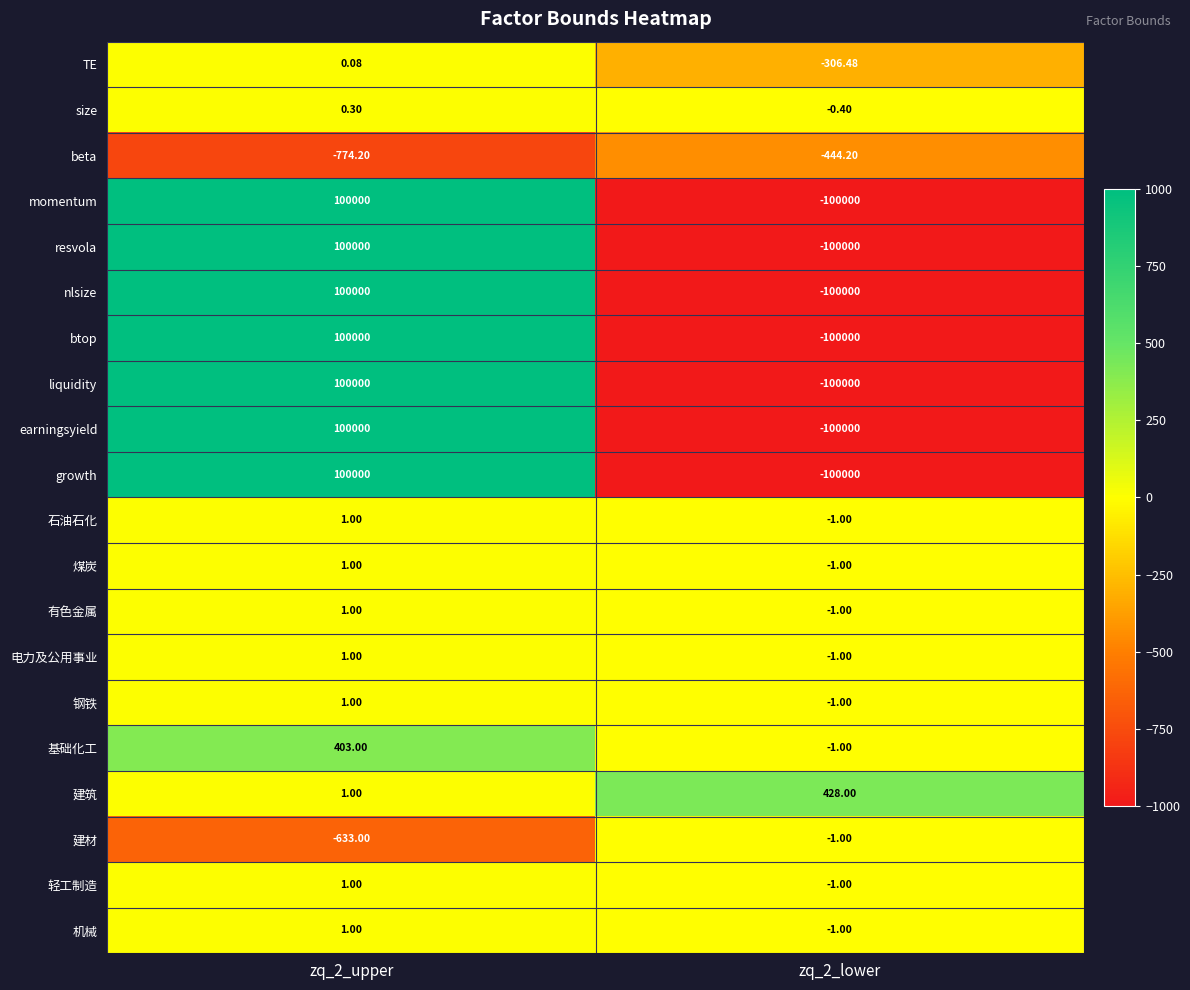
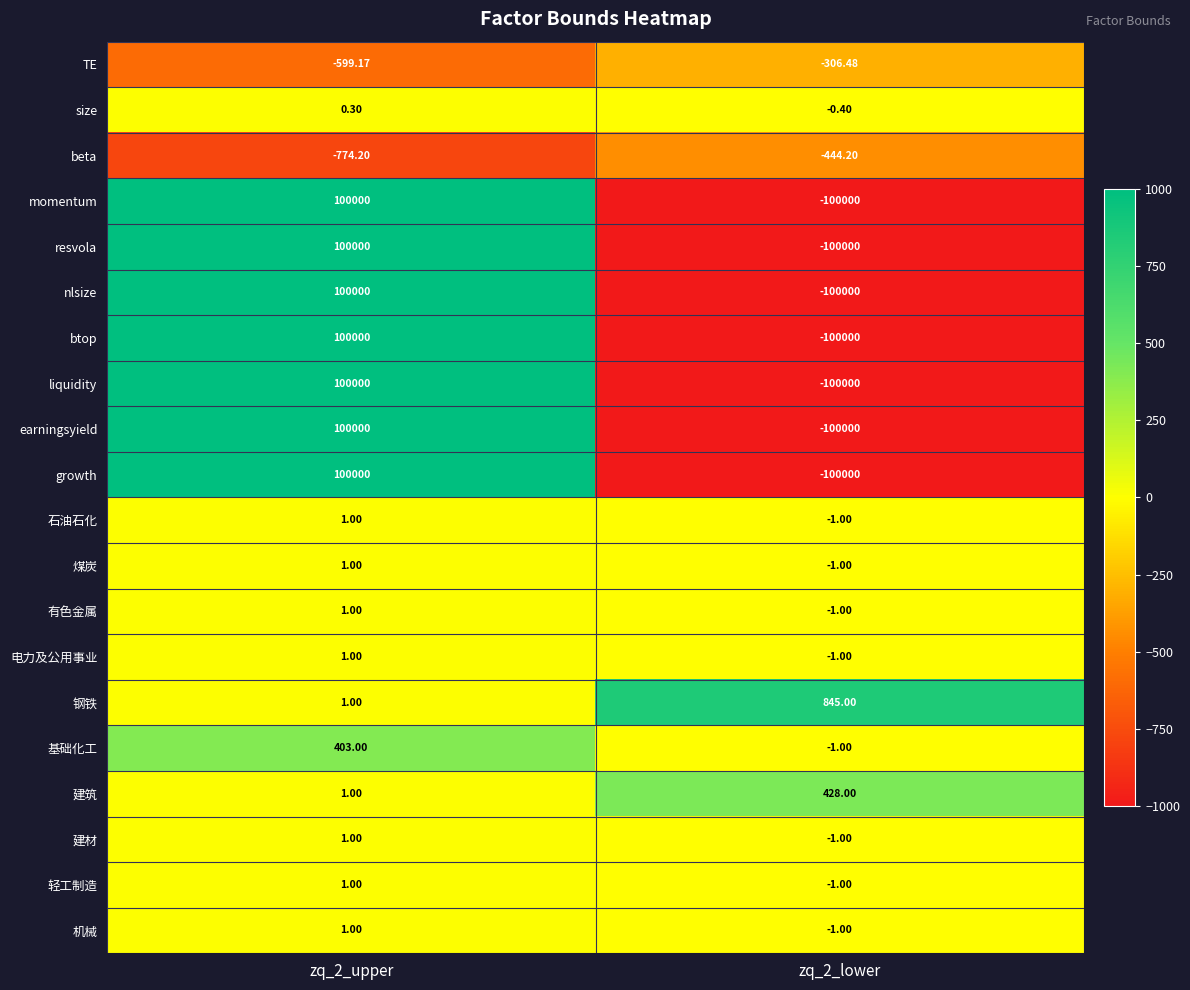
TE, zq_2_upper: 0.08 -> -599.17
钢铁, zq_2_lower: -1.00 -> 845.00
建材, zq_2_upper: -633.00 -> 1.00
